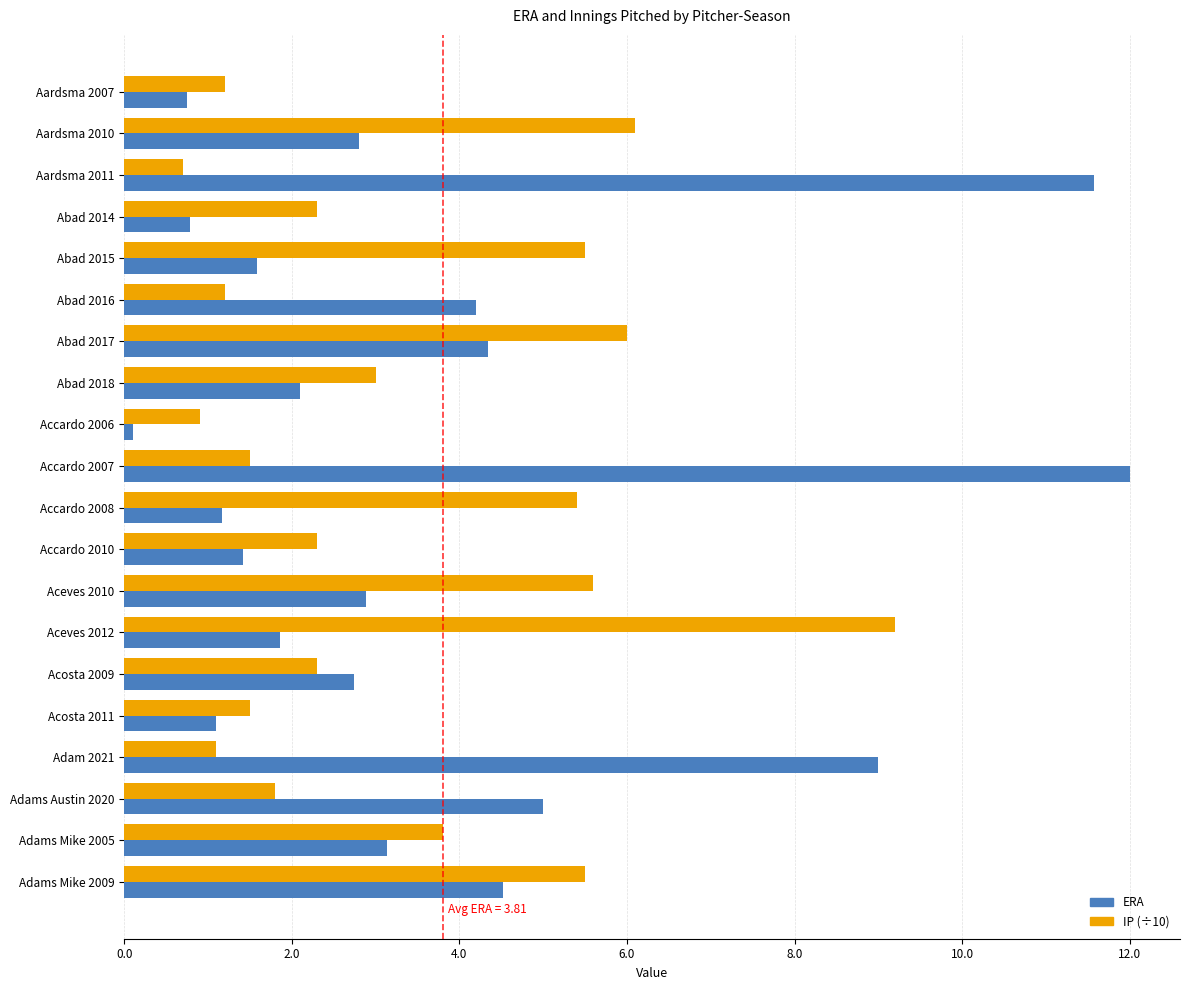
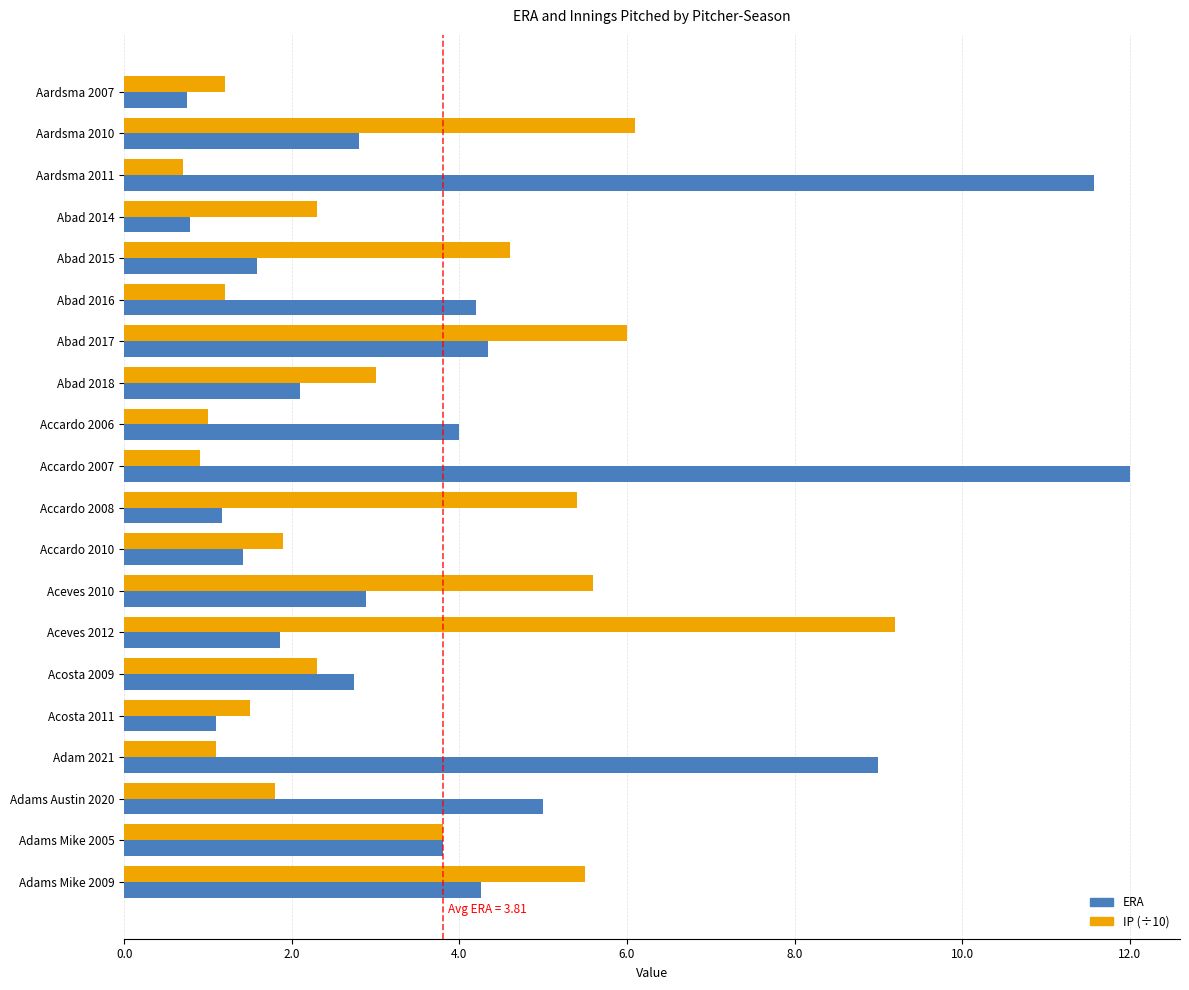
IP (÷10), Abad 2015: 5.5 -> 4.6
IP (÷10), Accardo 2006: 0.9 -> 1.0
ERA, Accardo 2006: 0.1 -> 4.0
IP (÷10), Accardo 2007: 1.5 -> 0.9
IP (÷10), Accardo 2010: 2.3 -> 1.9
ERA, Adams Mike 2005: 3.1 -> 3.8
ERA, Adams Mike 2009: 4.5 -> 4.3
